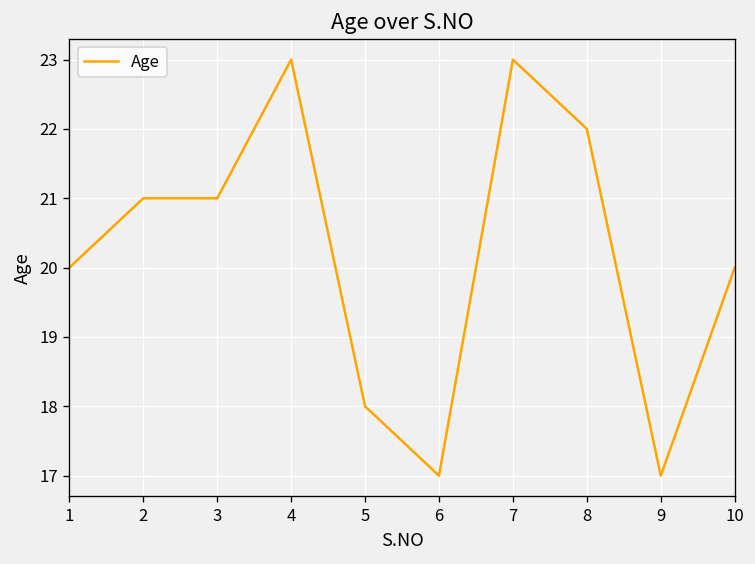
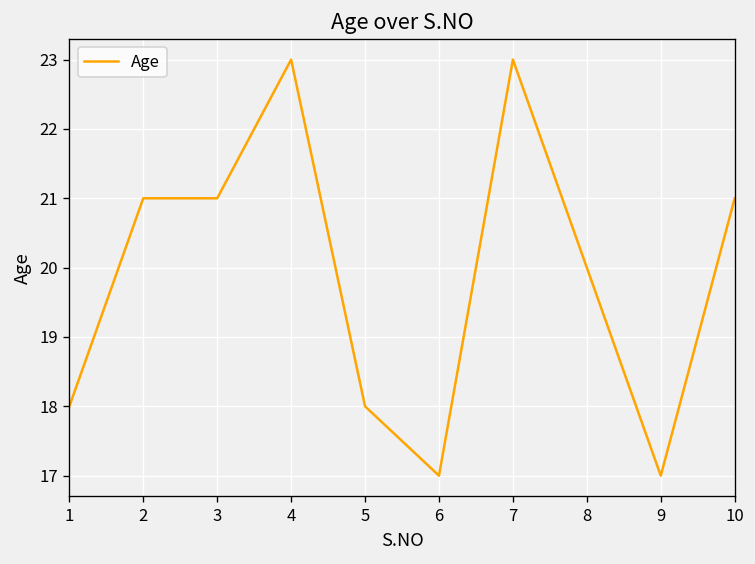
1: 20 -> 18
8: 22 -> 20
10: 20 -> 21
